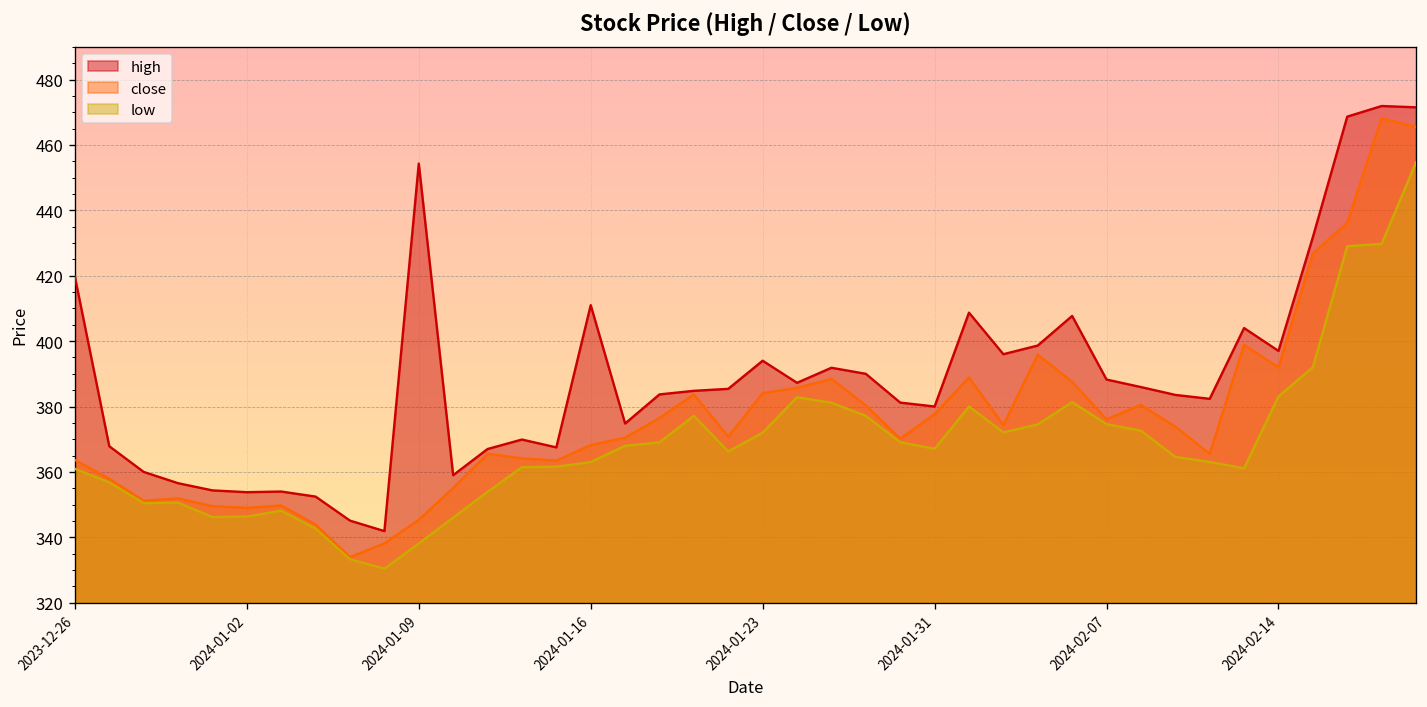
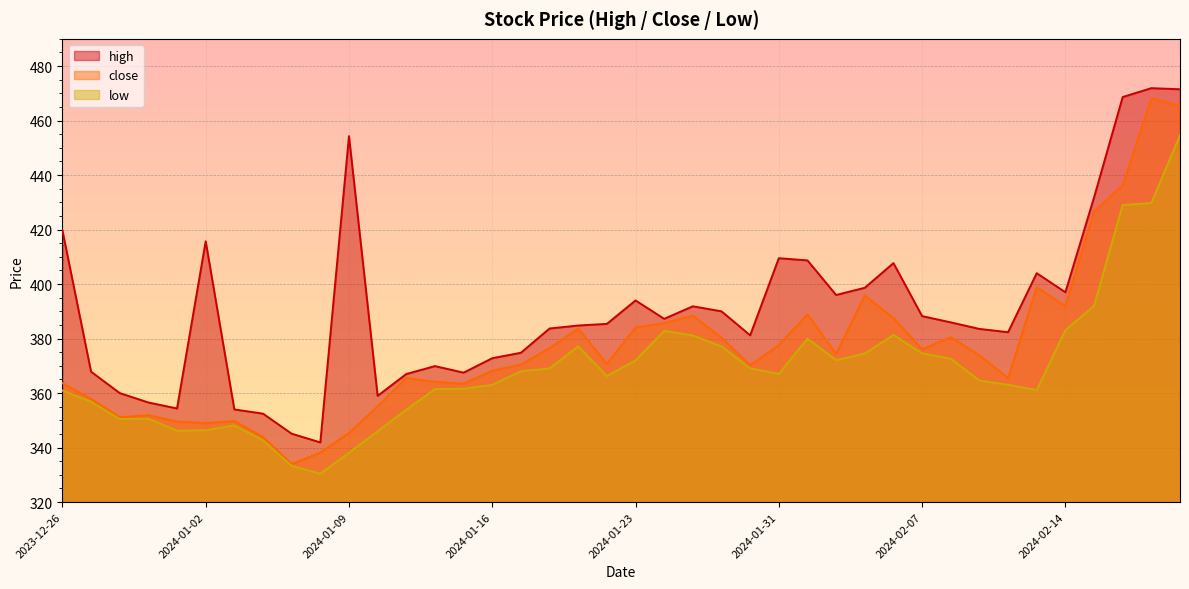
high, 2024-01-02: 354 -> 416
high, 2024-01-16: 411 -> 373
high, 2024-01-31: 380 -> 410
